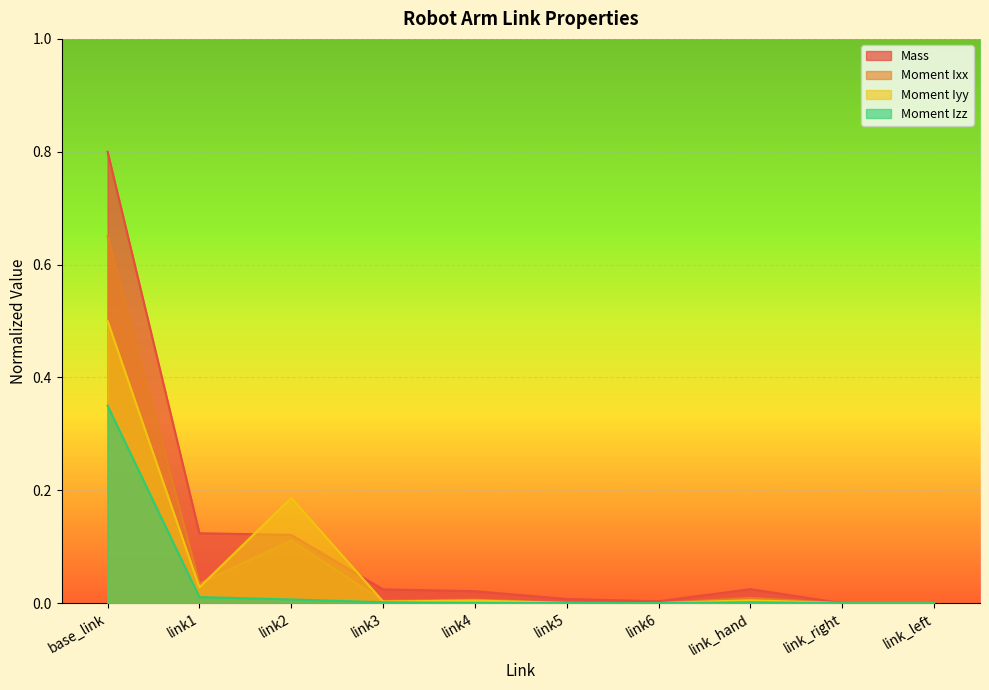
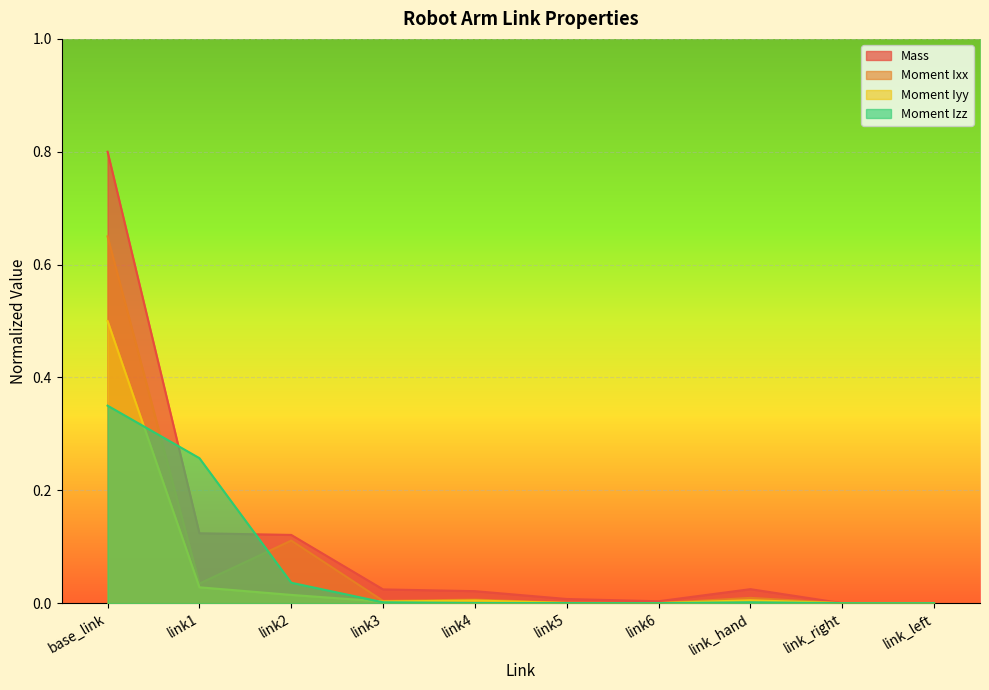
Moment Izz, link1: 0.01 -> 0.26
Moment Iyy, link2: 0.19 -> 0.01
Moment Izz, link2: 0.01 -> 0.04
